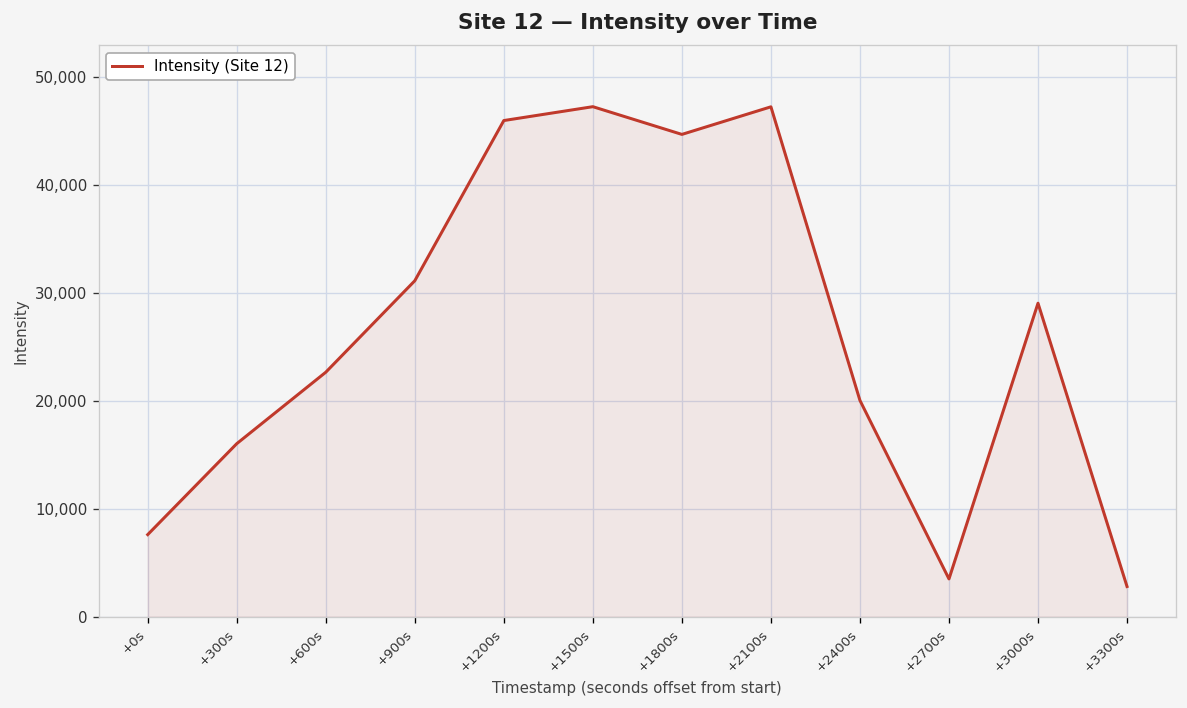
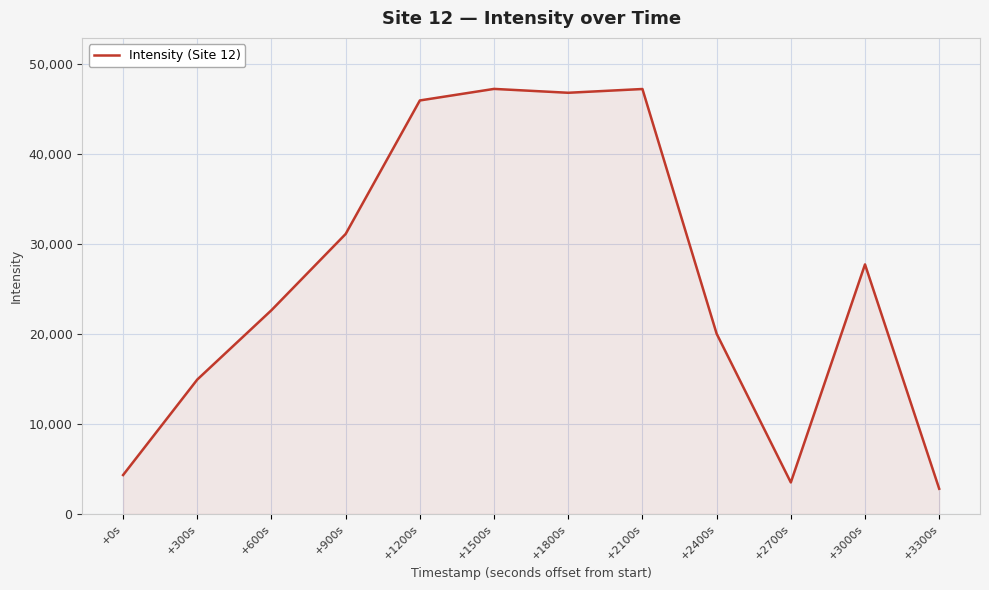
+0s: 8,000 -> 4,000
+300s: 16,000 -> 15,000
+1800s: 45,000 -> 47,000
+3000s: 29,000 -> 28,000
